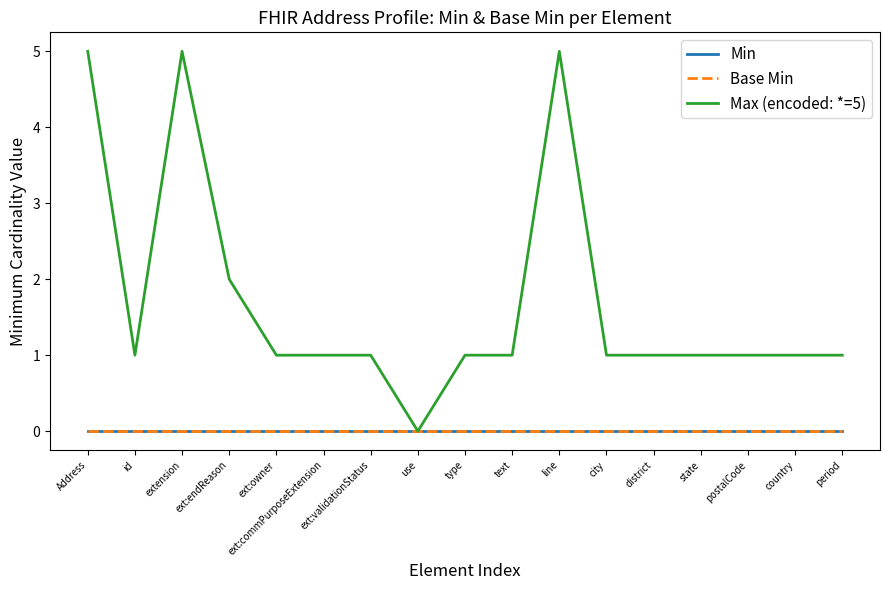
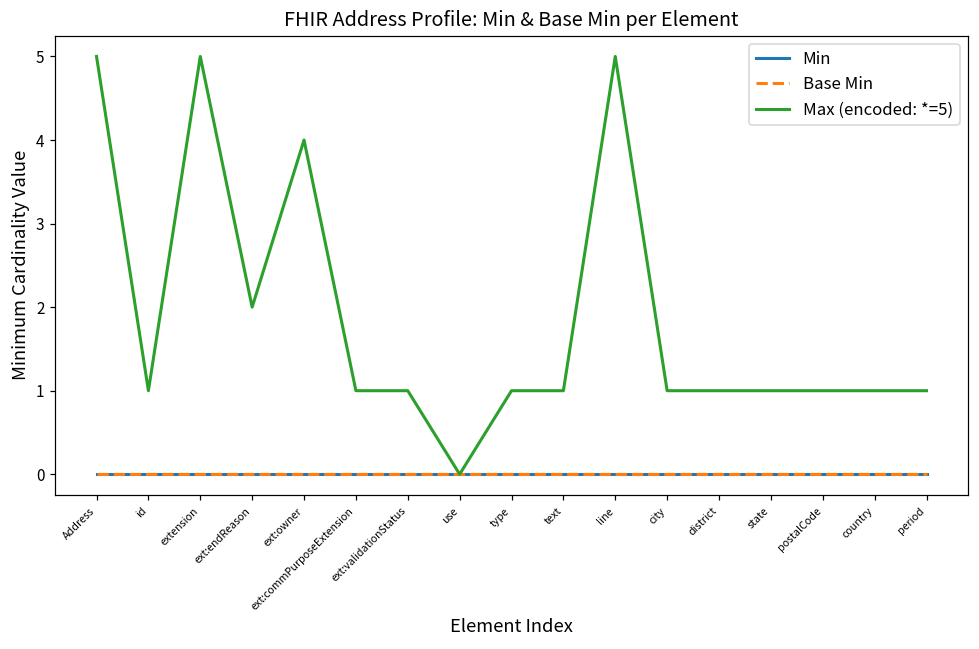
Max (encoded: *=5), ext:owner: 1 -> 4
